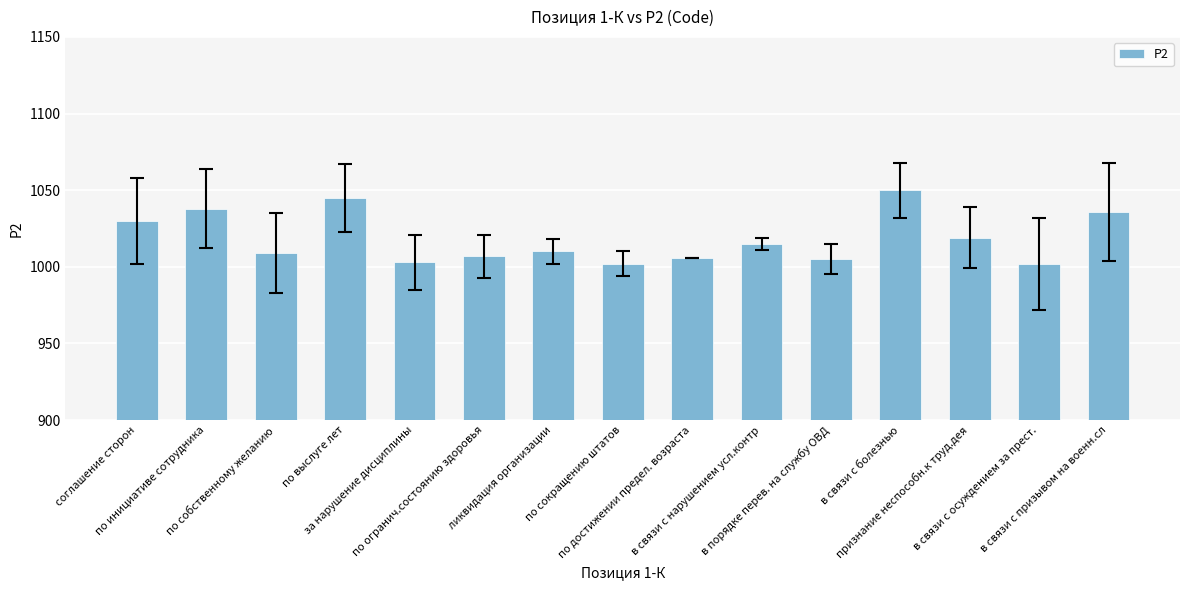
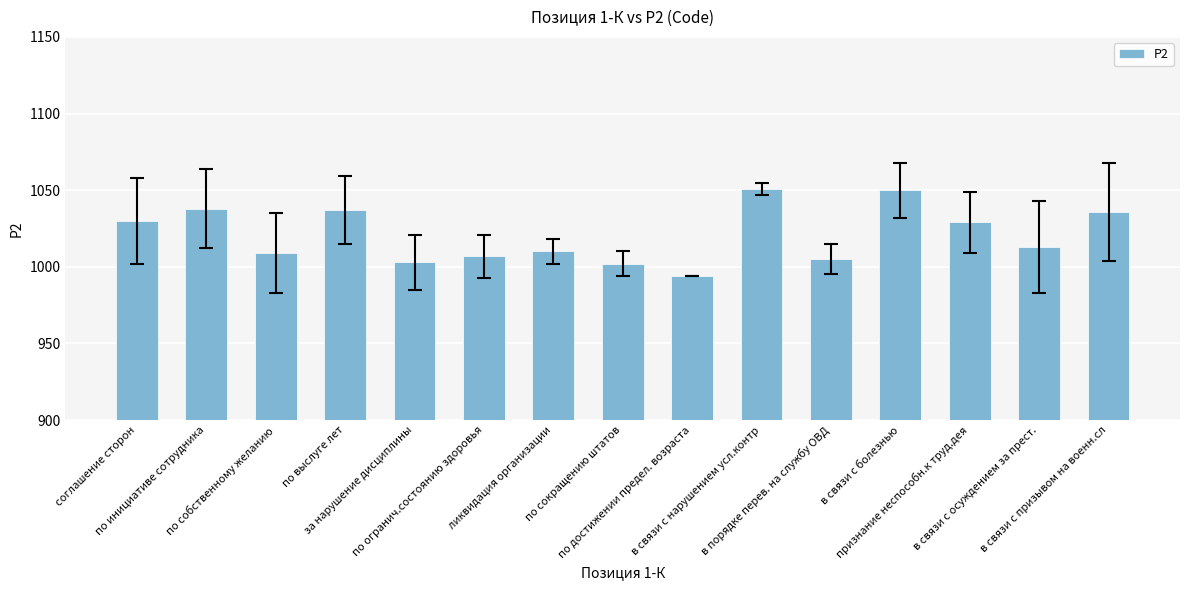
P2, по выслуге лет: 1045 -> 1037
P2, по достижении предел. возраста: 1006 -> 994
P2, в связи с нарушением усл.контр: 1015 -> 1051
P2, признание неспособн.к труд.дея: 1019 -> 1029
P2, в связи с осуждением за прест.: 1002 -> 1013
